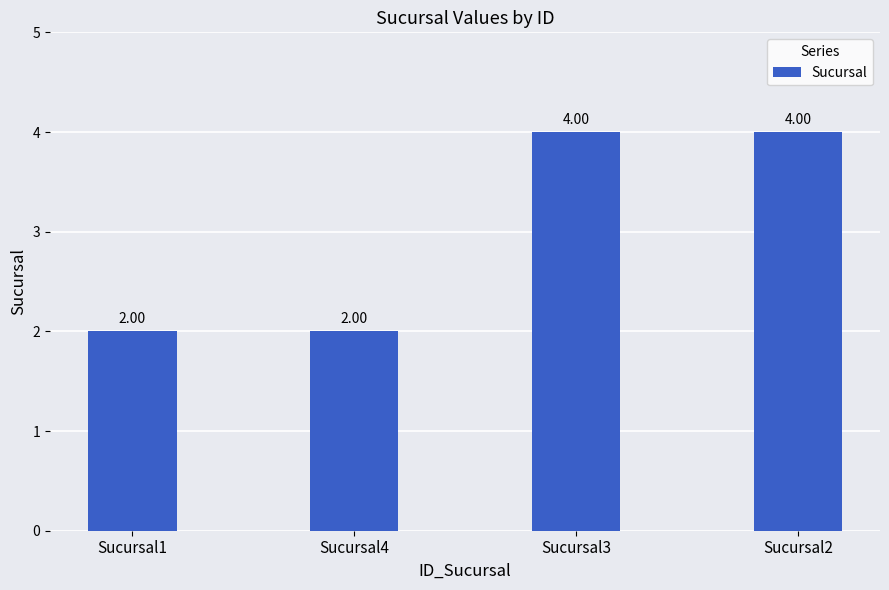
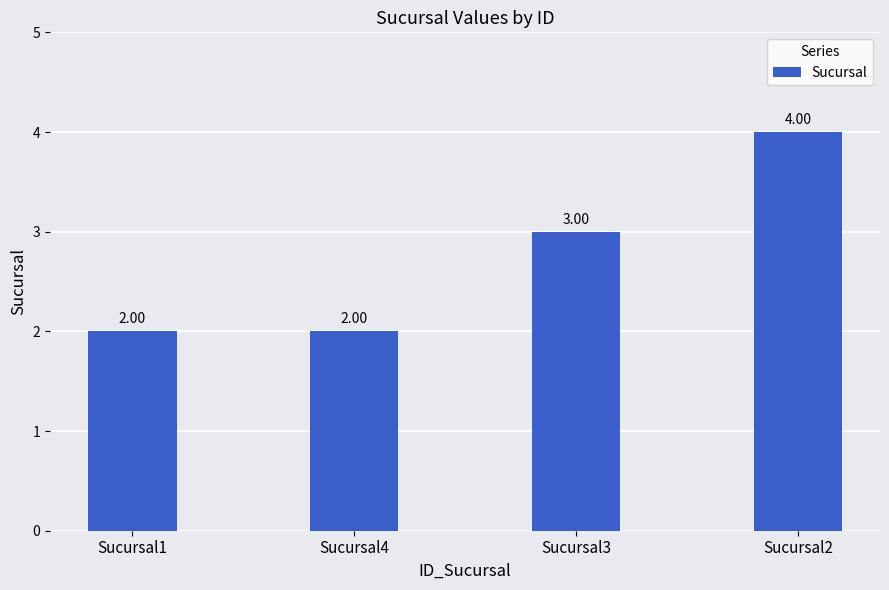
Sucursal3: 4.00 -> 3.00
